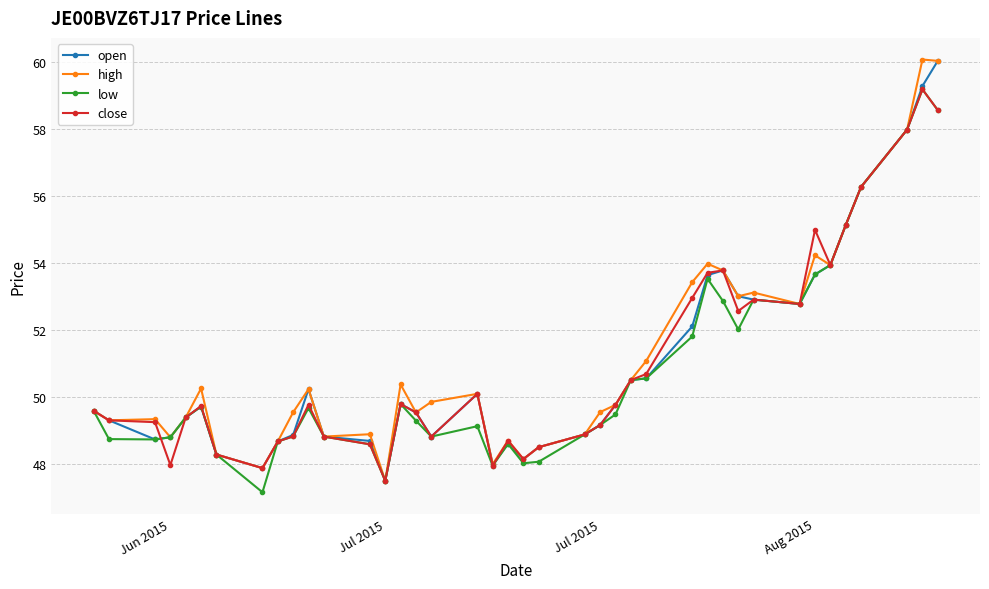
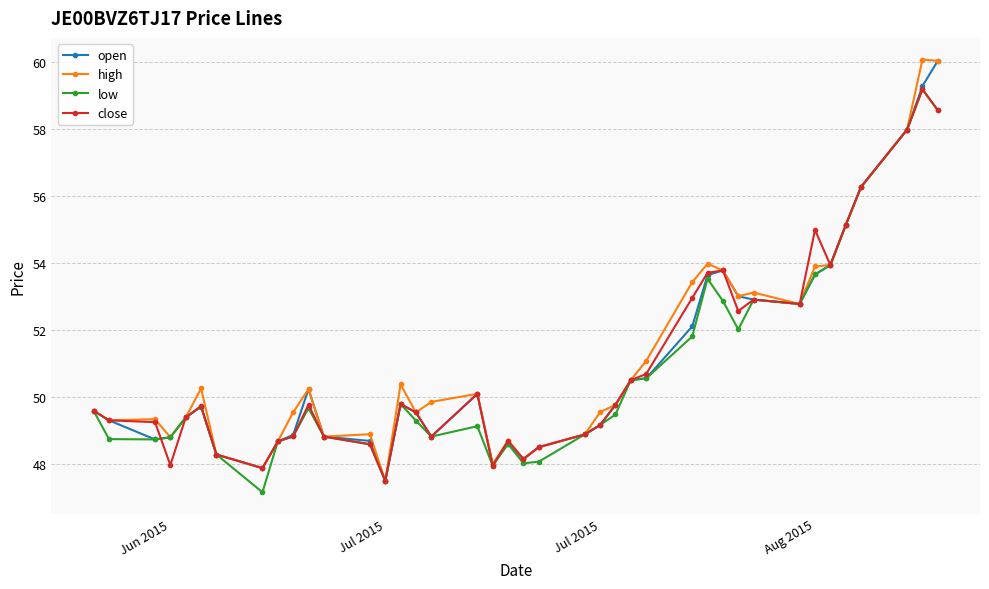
high, Aug 2015: 54.2 -> 53.9
